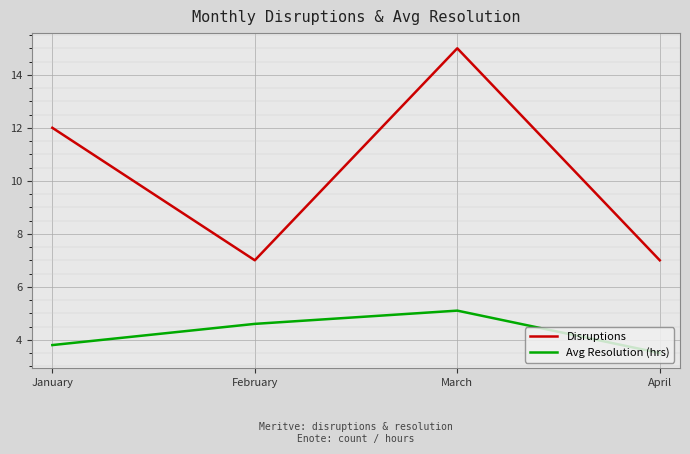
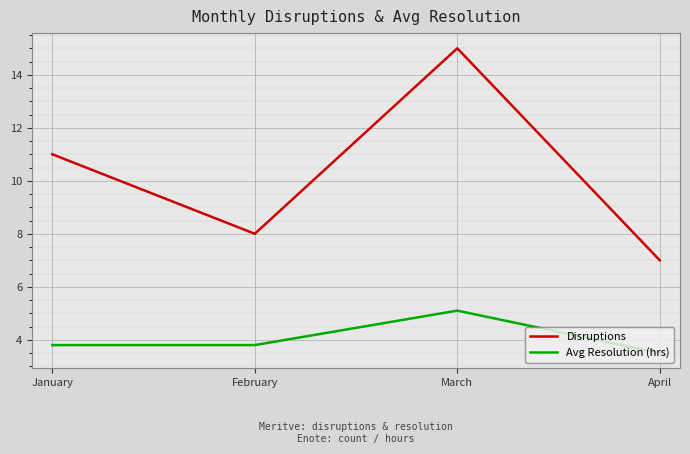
Disruptions, January: 12 -> 11
Disruptions, February: 7 -> 8
Avg Resolution (hrs), February: 4.6 -> 3.8
